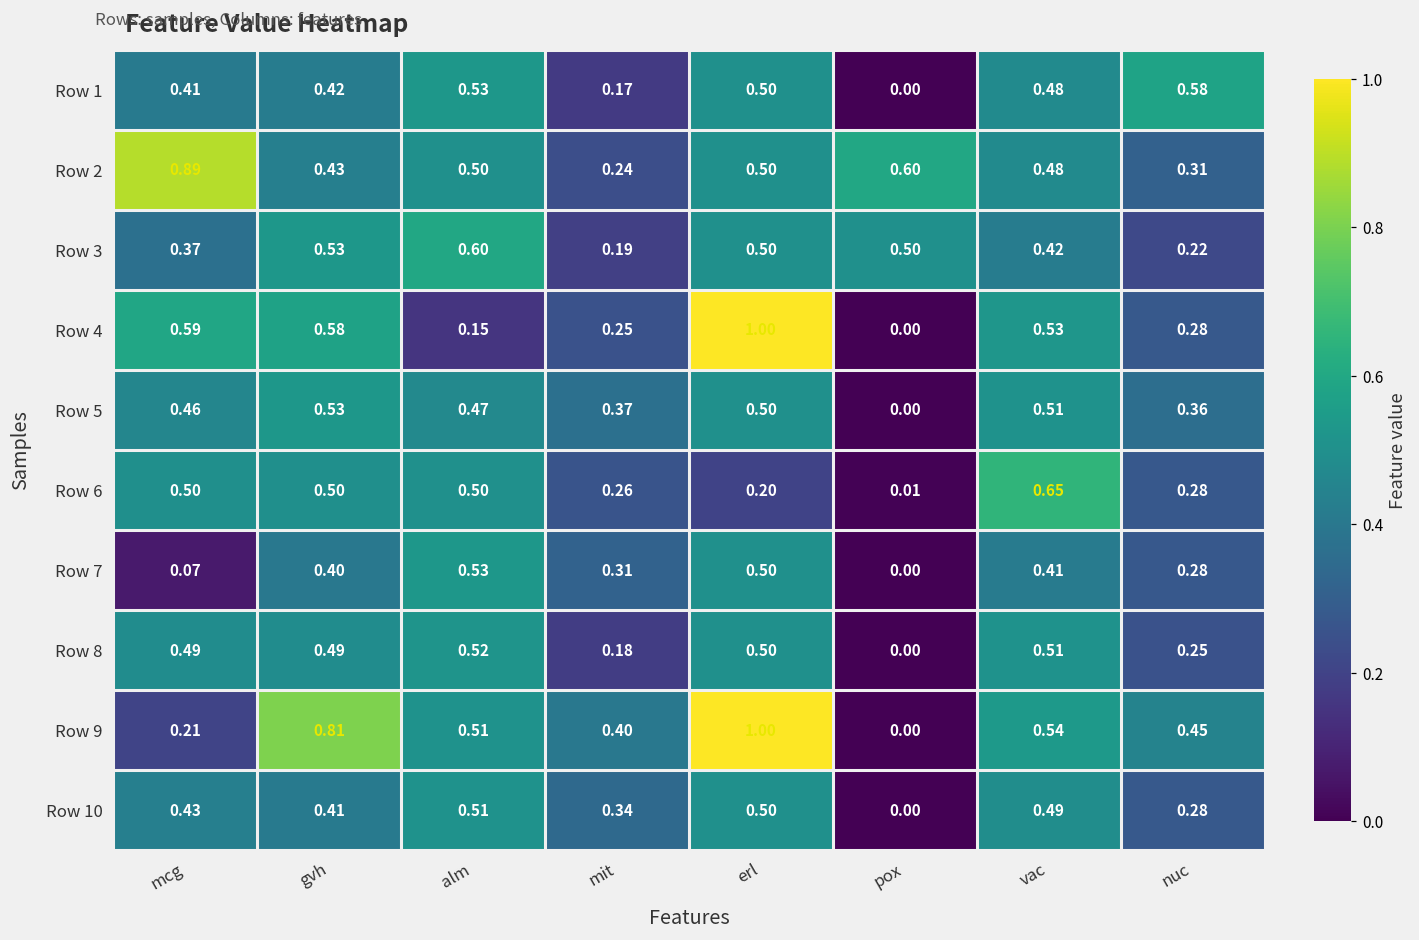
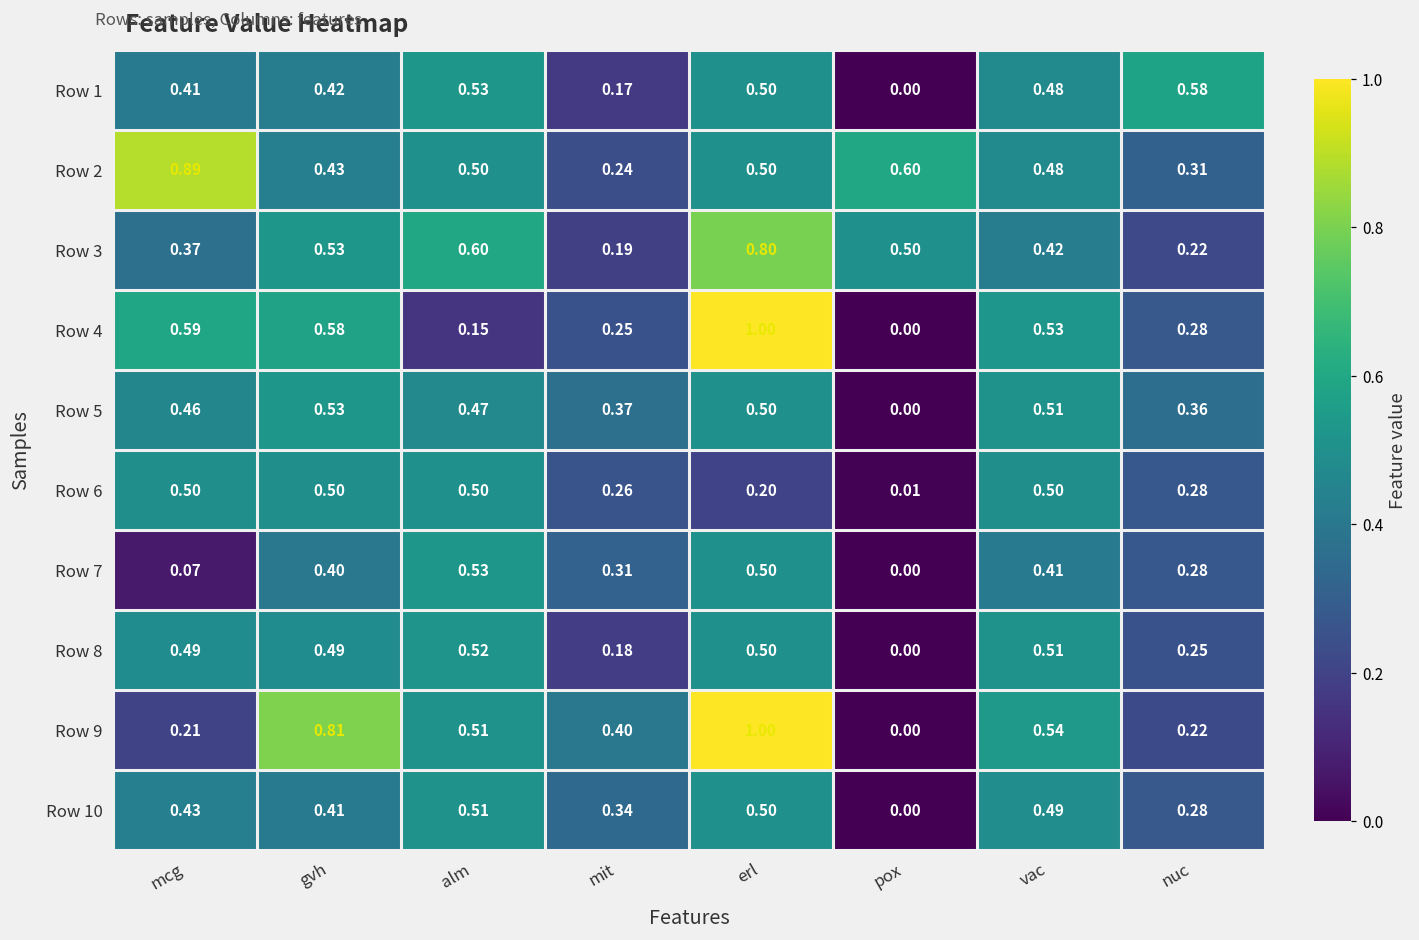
Row 3, erl: 0.50 -> 0.80
Row 6, vac: 0.65 -> 0.50
Row 9, nuc: 0.45 -> 0.22
